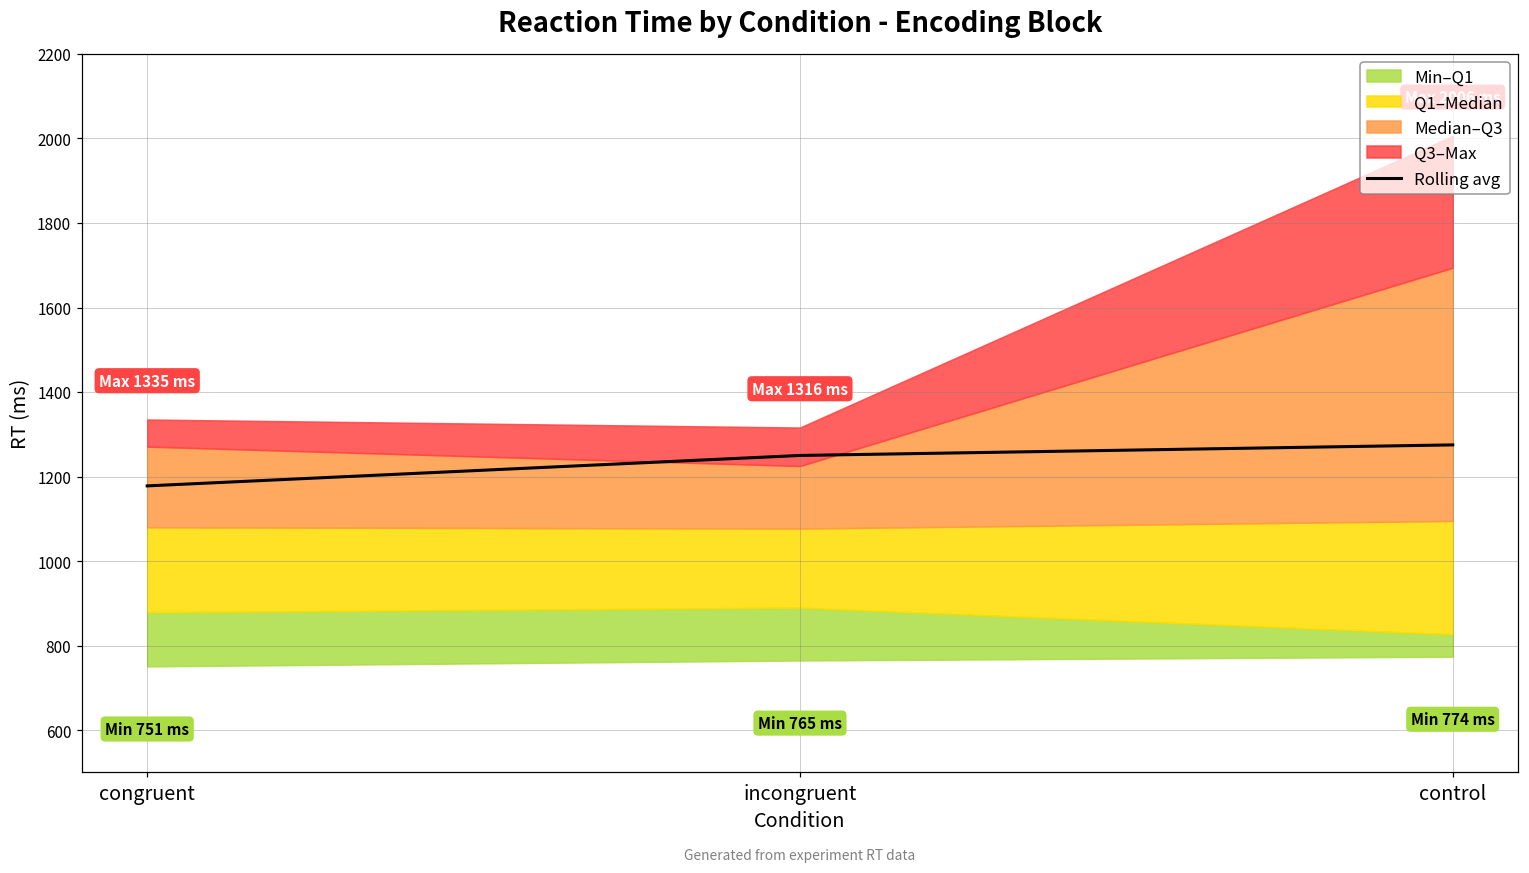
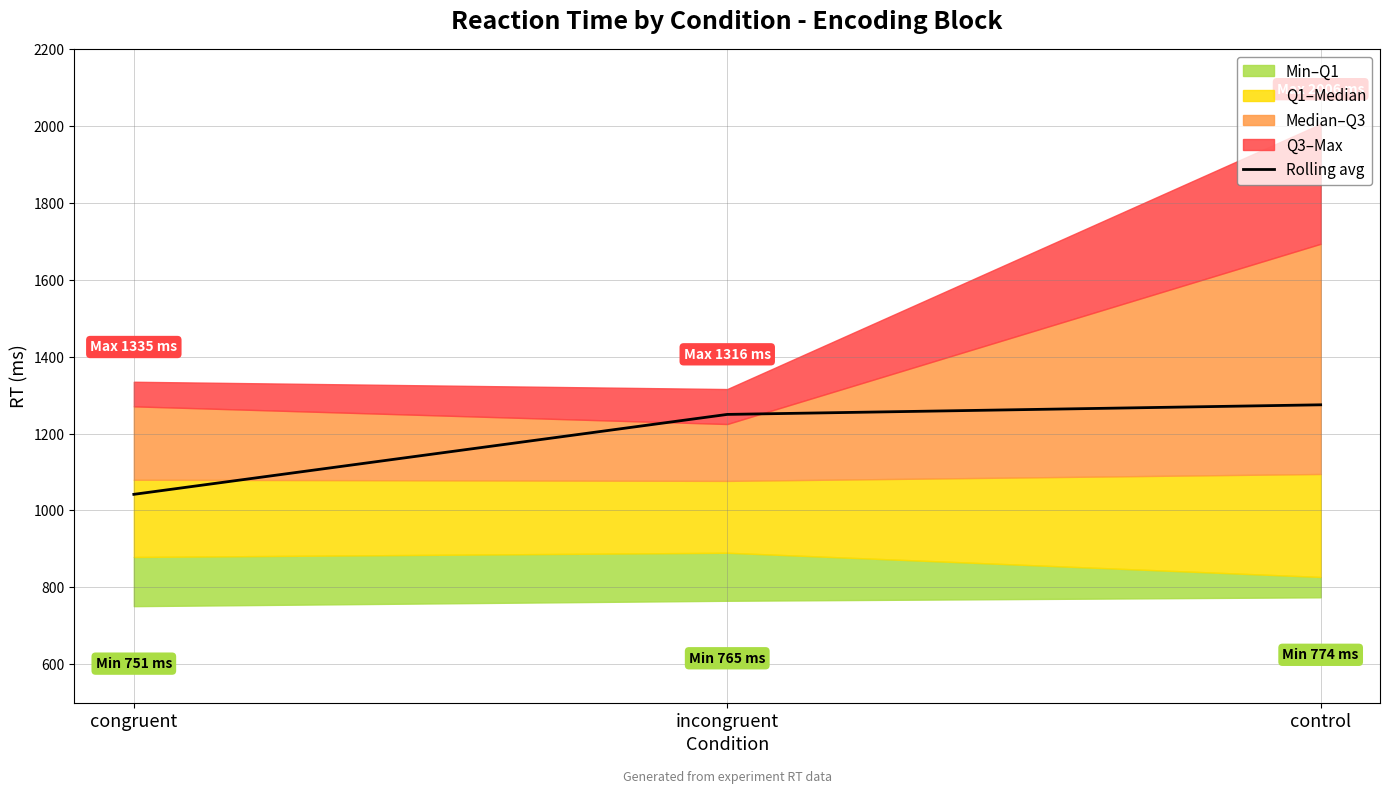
Rolling avg, congruent: 1180 -> 1040
